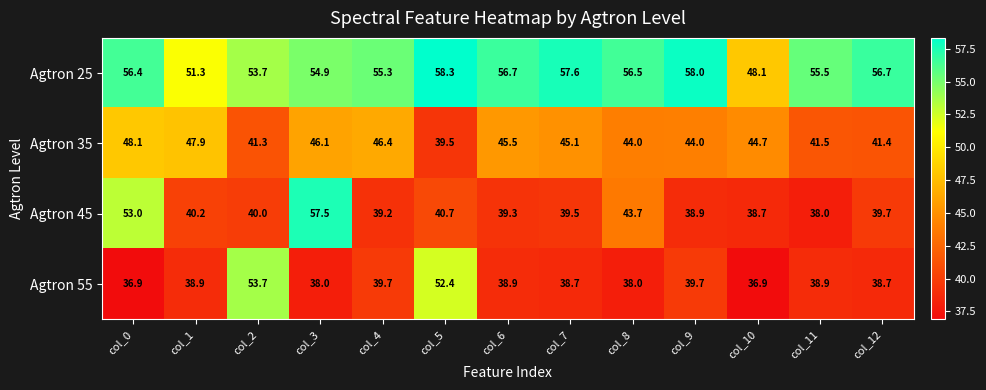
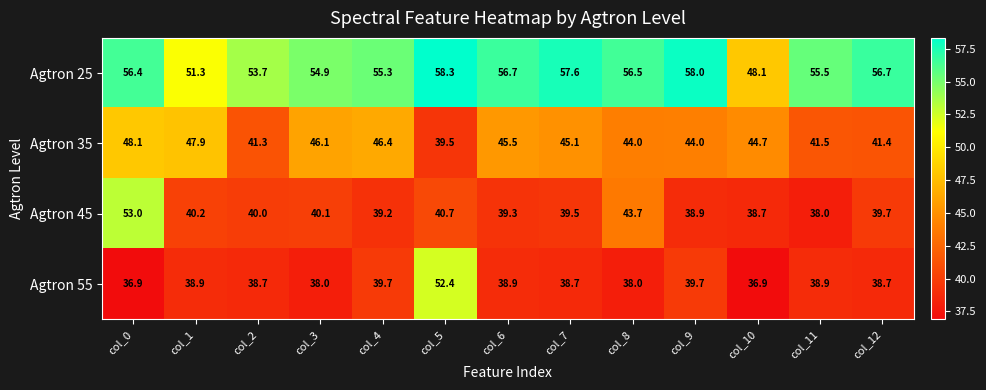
Agtron 45, col_3: 57.5 -> 40.1
Agtron 55, col_2: 53.7 -> 38.7
